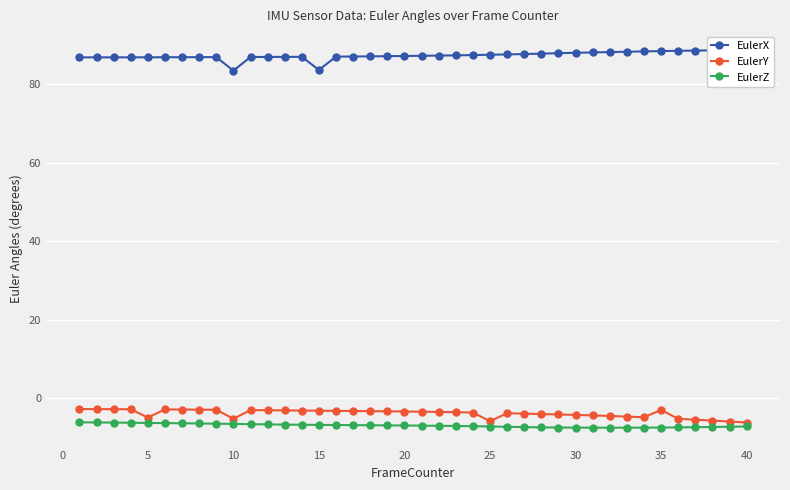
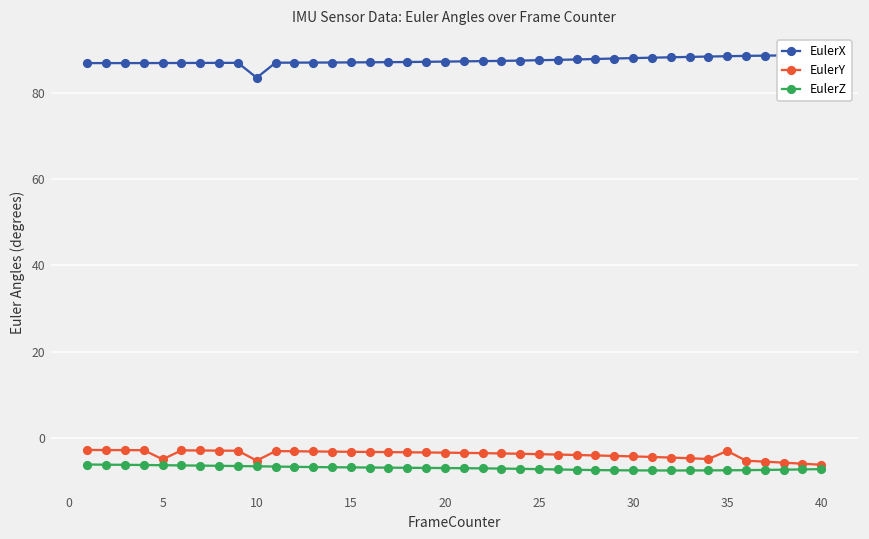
EulerX, 15: 84 -> 87
EulerY, 25: -6 -> -4
